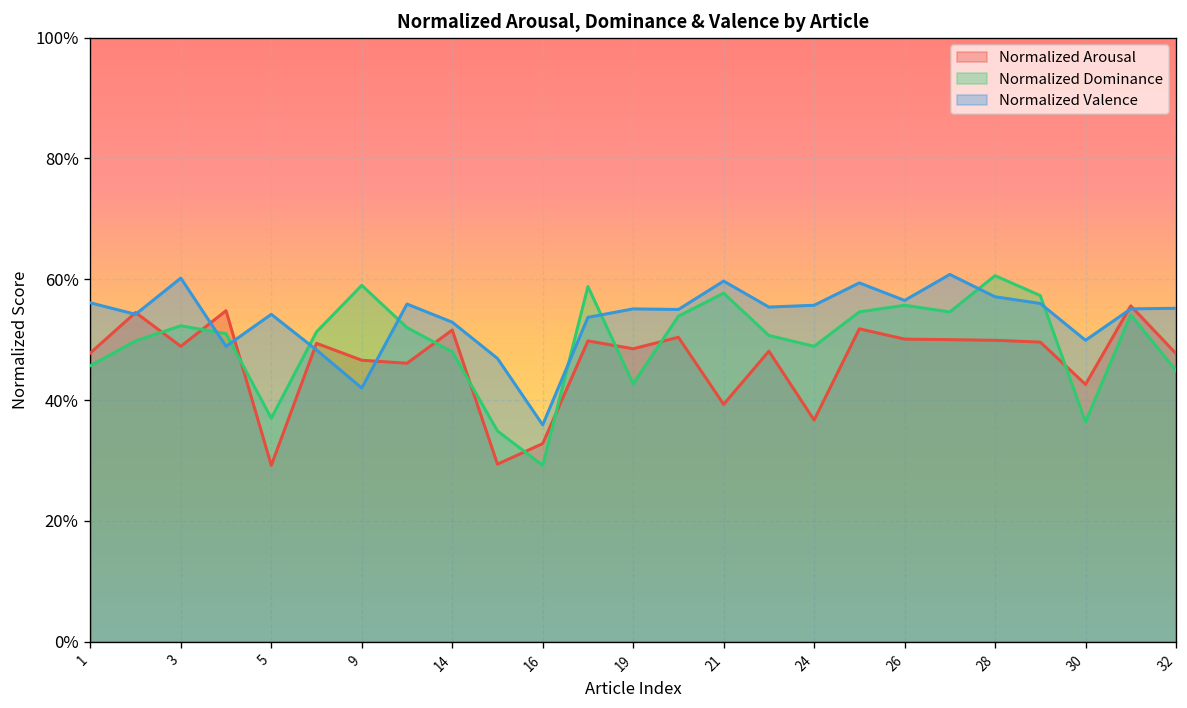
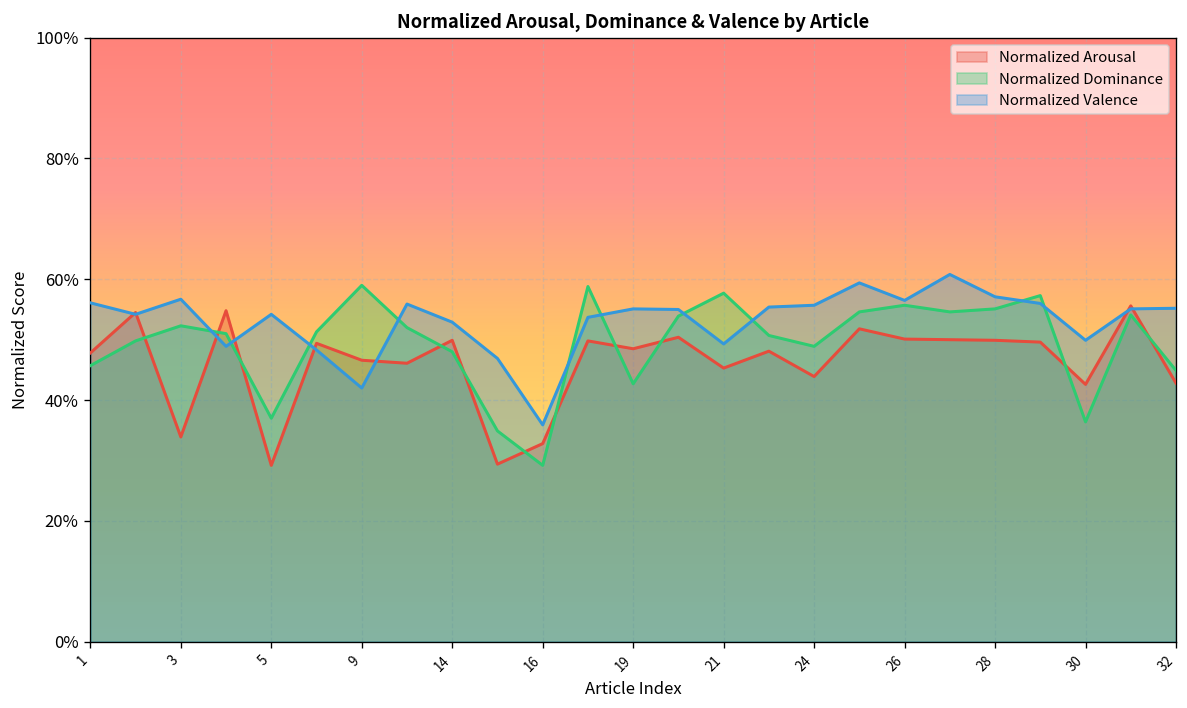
Normalized Arousal, 3: 49% -> 34%
Normalized Valence, 3: 60% -> 57%
Normalized Arousal, 14: 52% -> 50%
Normalized Arousal, 21: 39% -> 45%
Normalized Valence, 21: 60% -> 49%
Normalized Arousal, 24: 37% -> 44%
Normalized Dominance, 28: 61% -> 55%
Normalized Arousal, 32: 48% -> 43%
